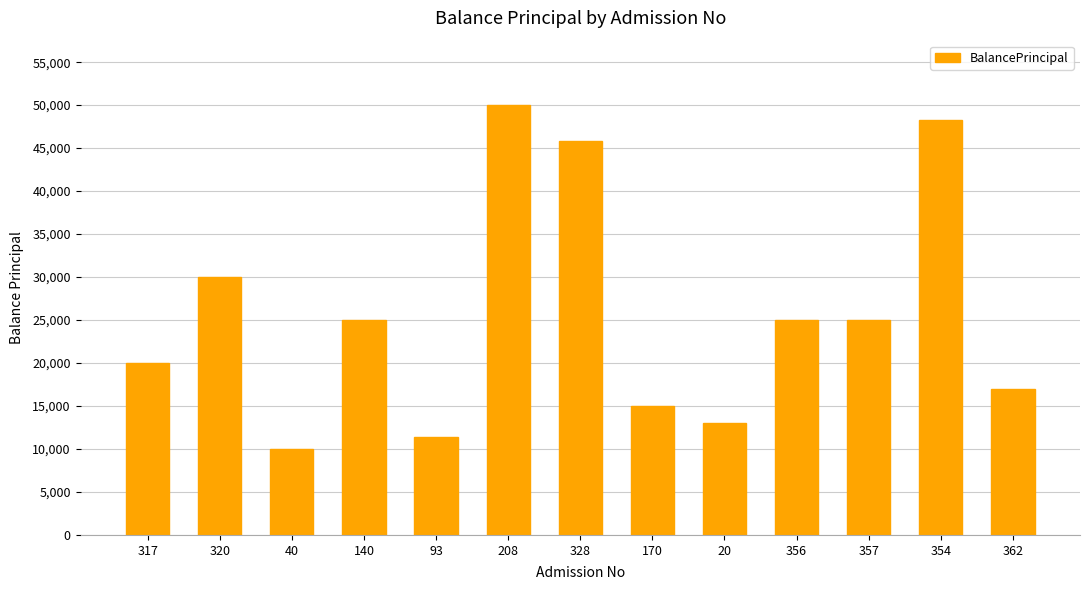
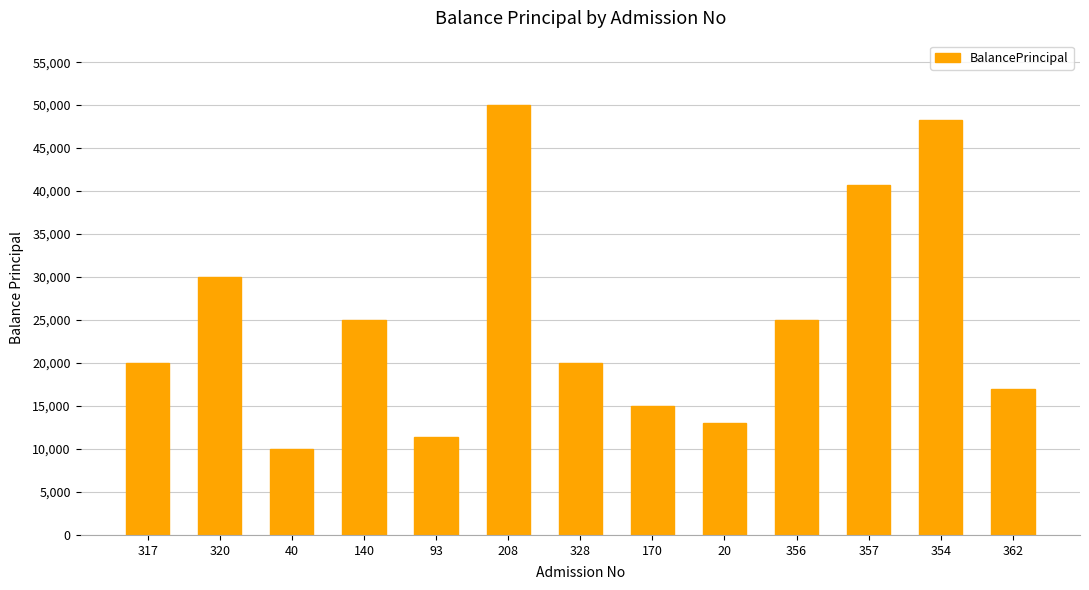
328: 46,000 -> 20,000
357: 25,000 -> 41,000
